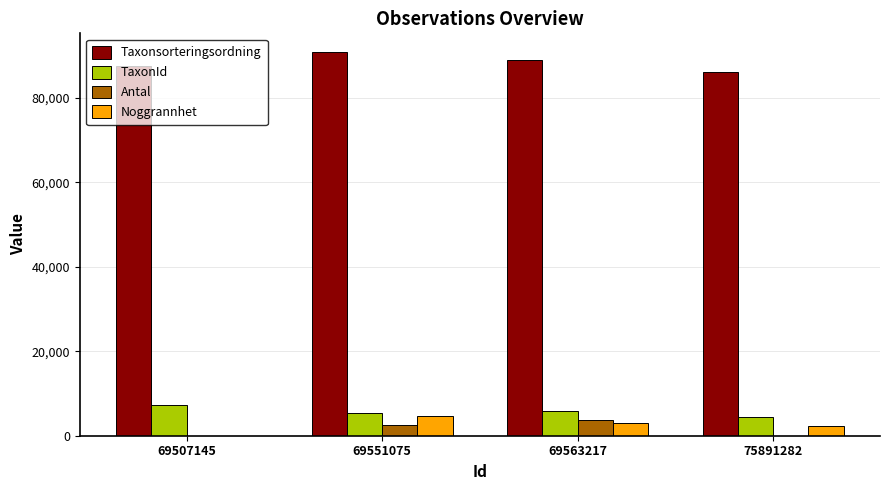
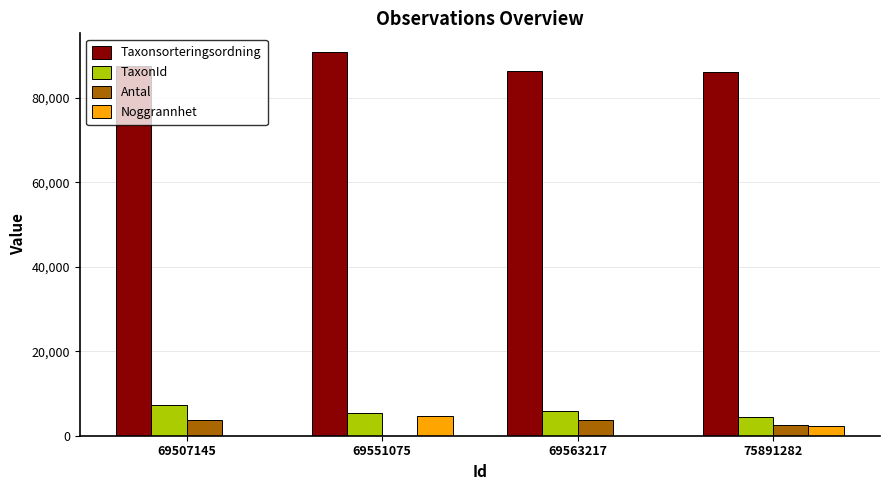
Antal, 69507145: 0 -> 4,000
Antal, 69551075: 3,000 -> 0
Taxonsorteringsordning, 69563217: 89,000 -> 86,000
Noggrannhet, 69563217: 3,000 -> 0
Antal, 75891282: 0 -> 2,000
